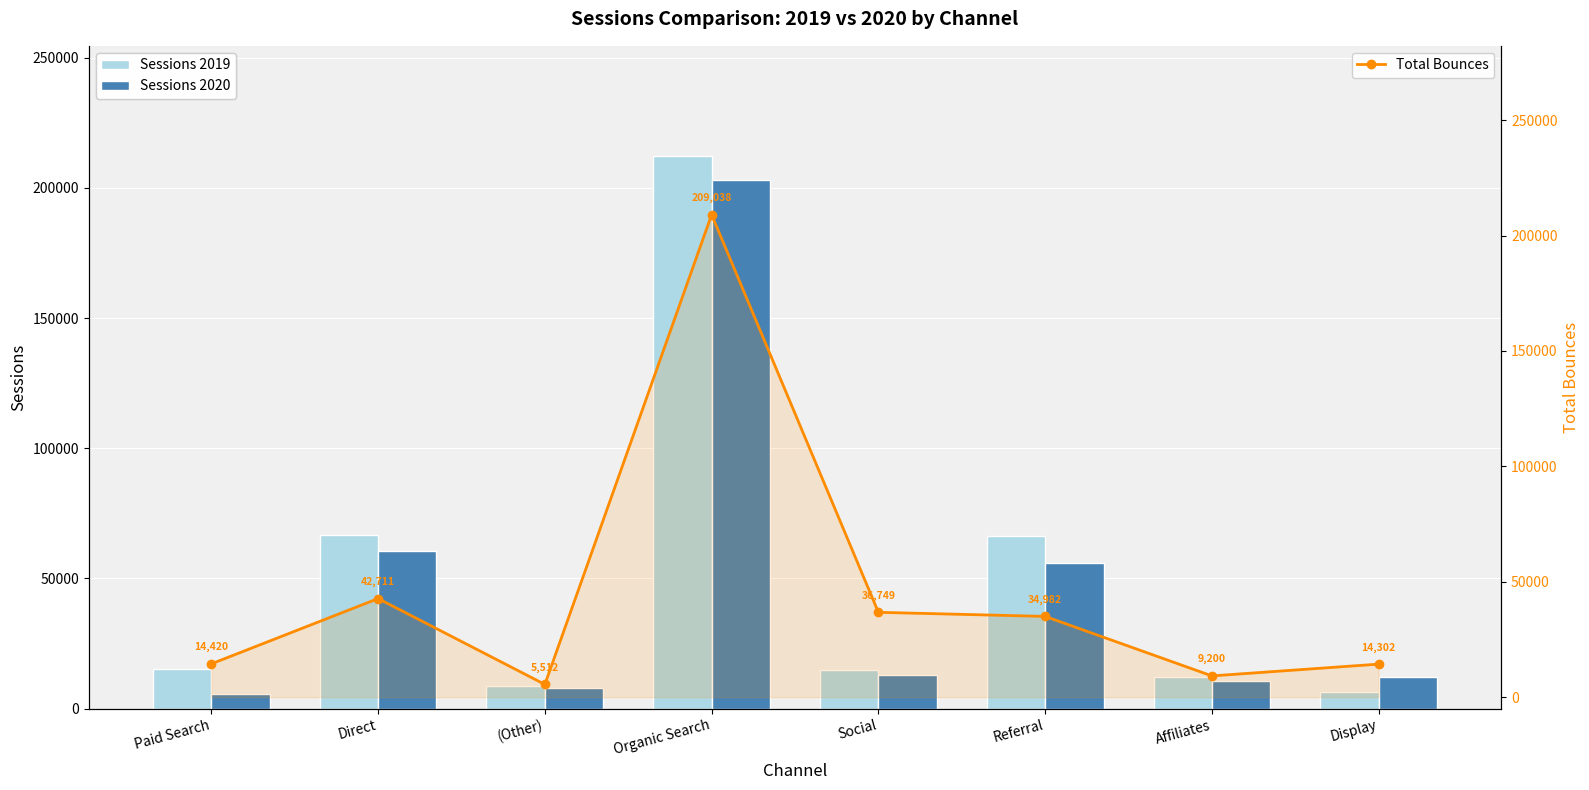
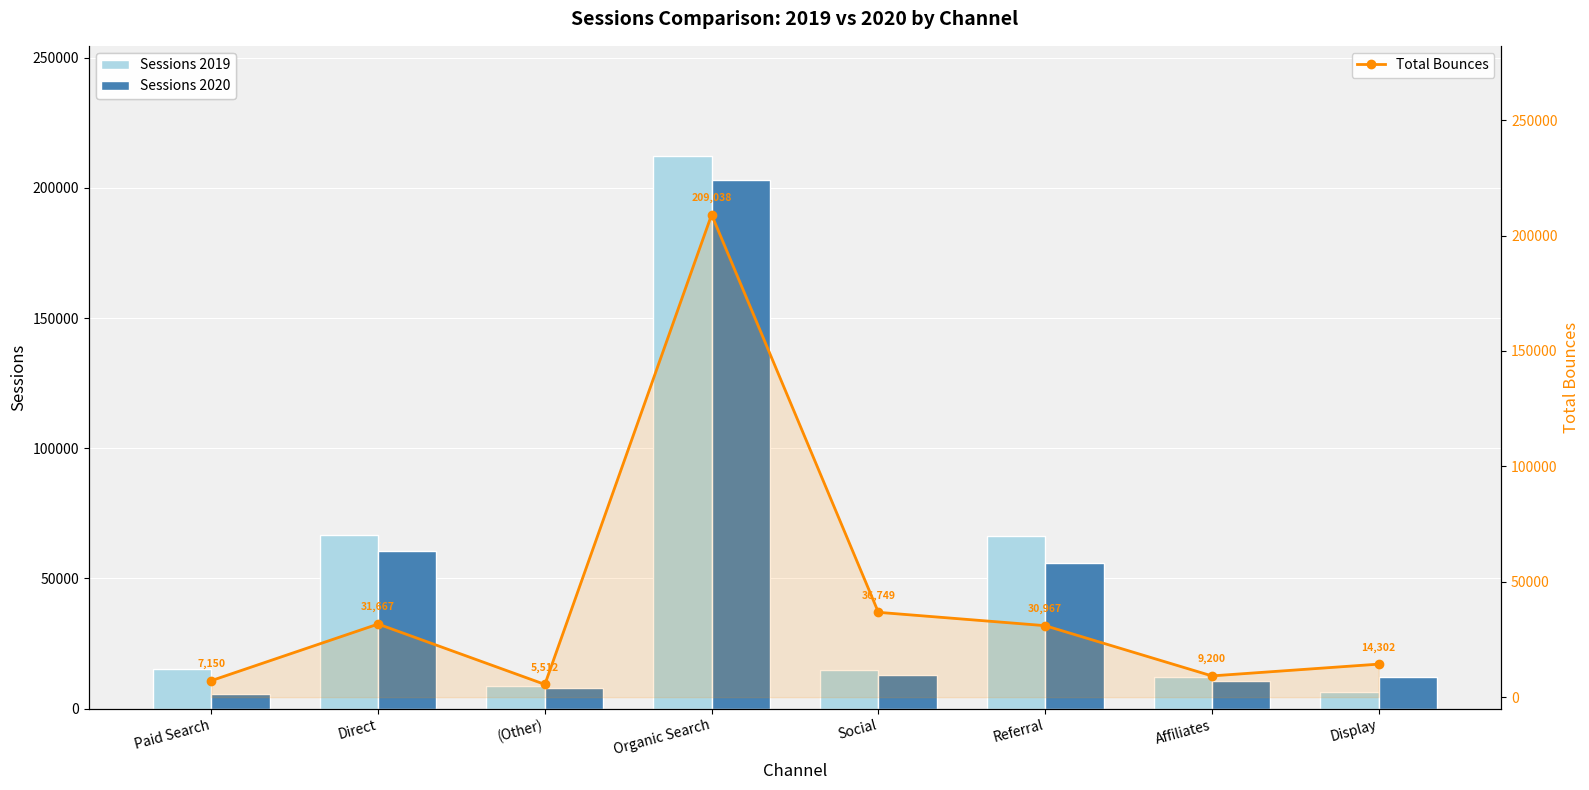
Total Bounces, Paid Search: 14,420 -> 7,150
Total Bounces, Direct: 42,711 -> 31,667
Total Bounces, Referral: 34,982 -> 30,967
